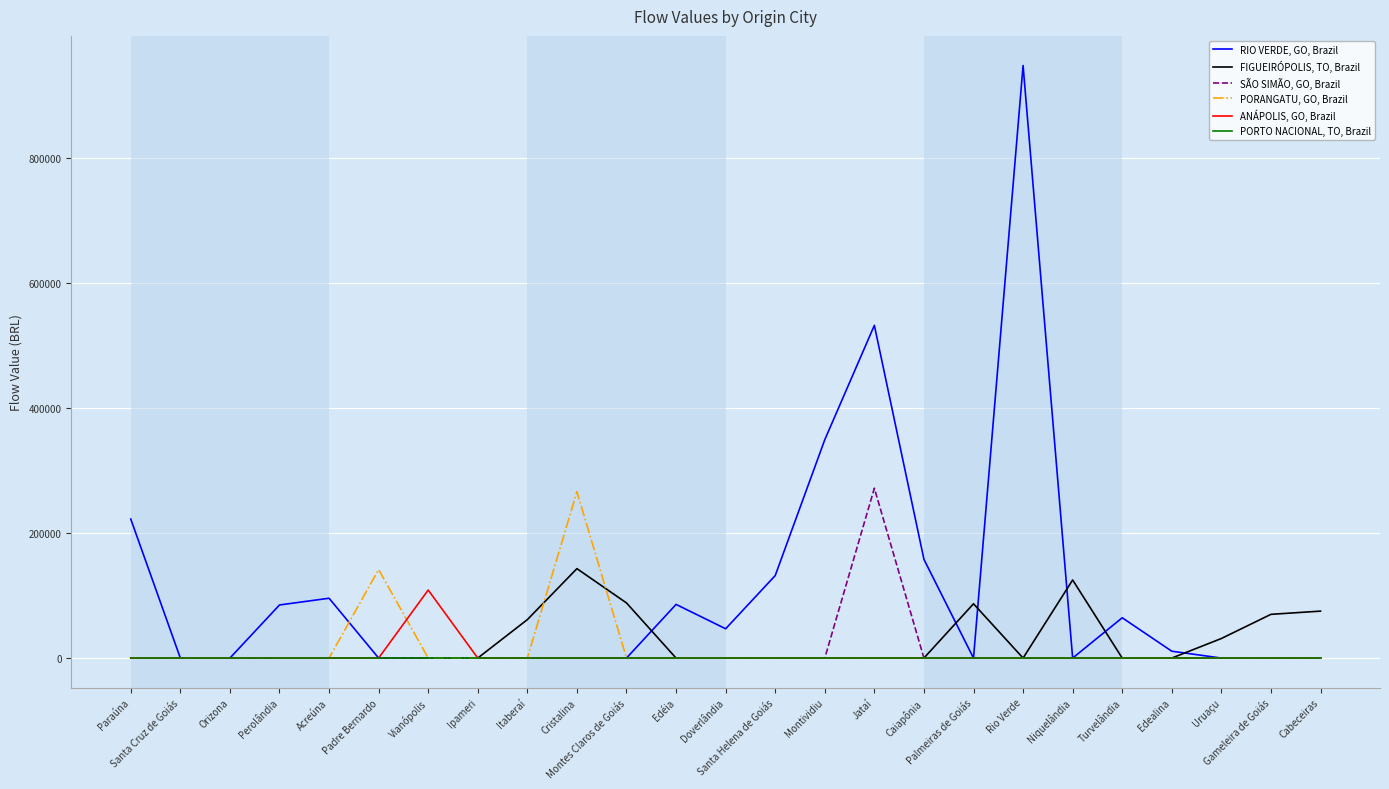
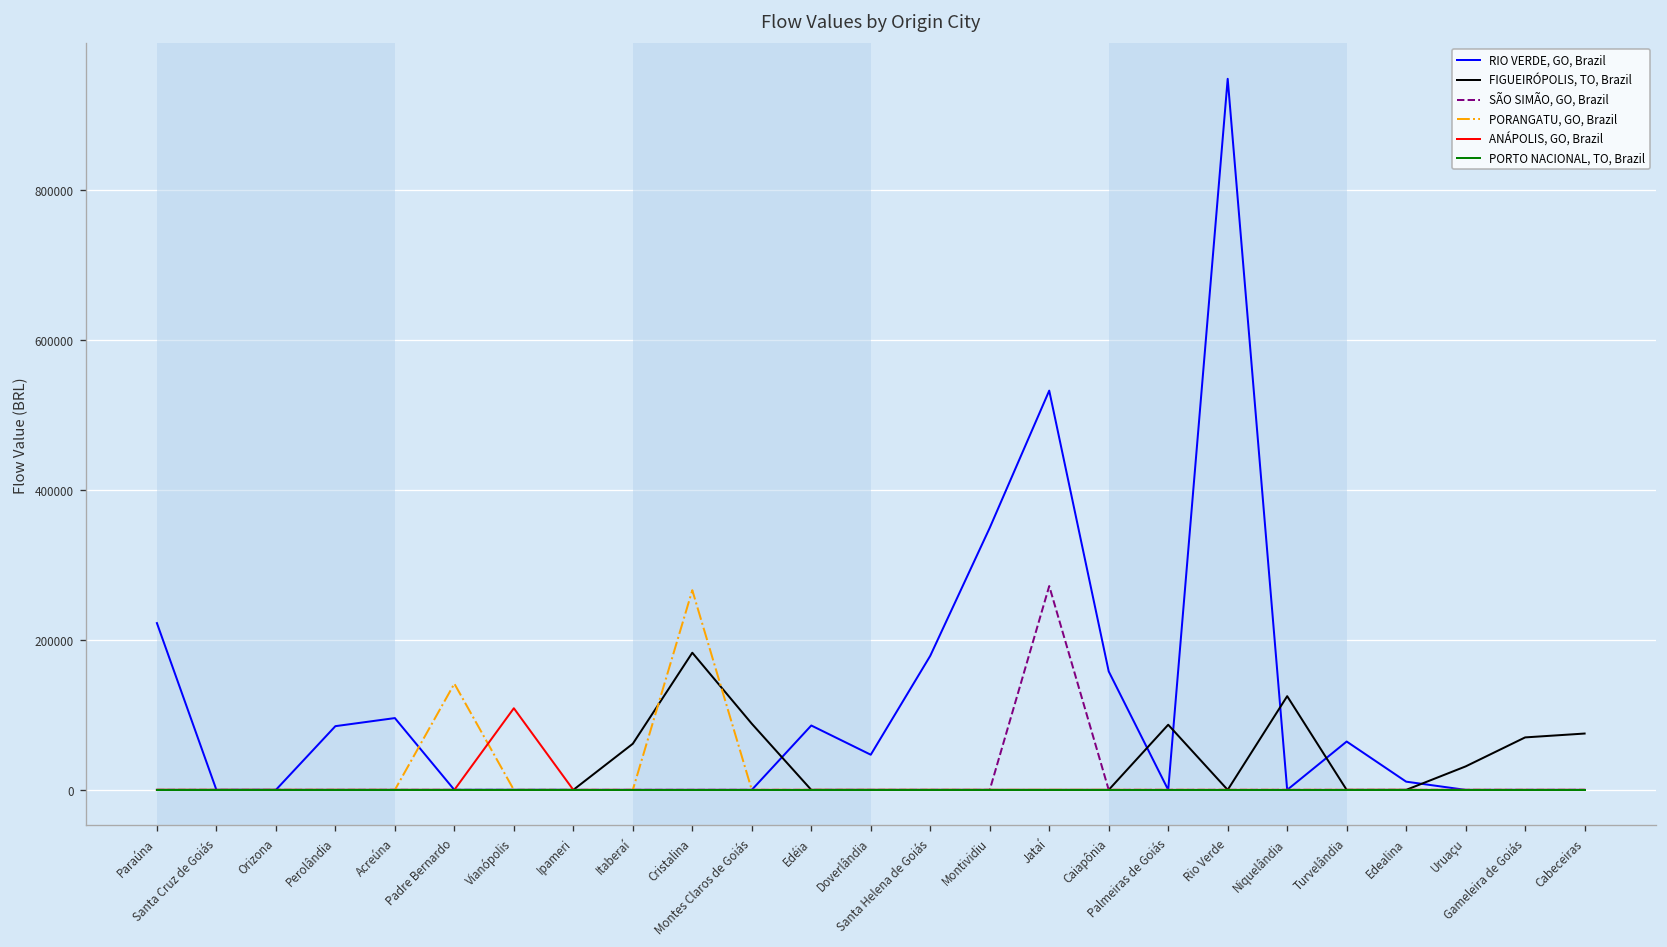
FIGUEIRÓPOLIS, TO, Brazil, Cristalina: 140000 -> 180000
RIO VERDE, GO, Brazil, Santa Helena de Goiás: 130000 -> 180000
